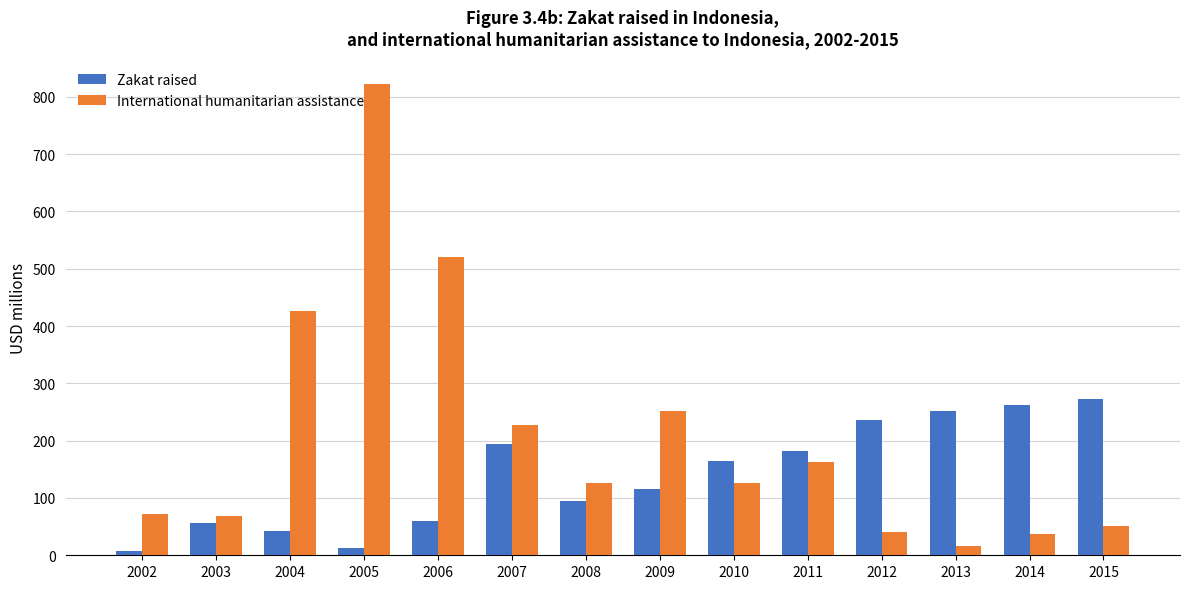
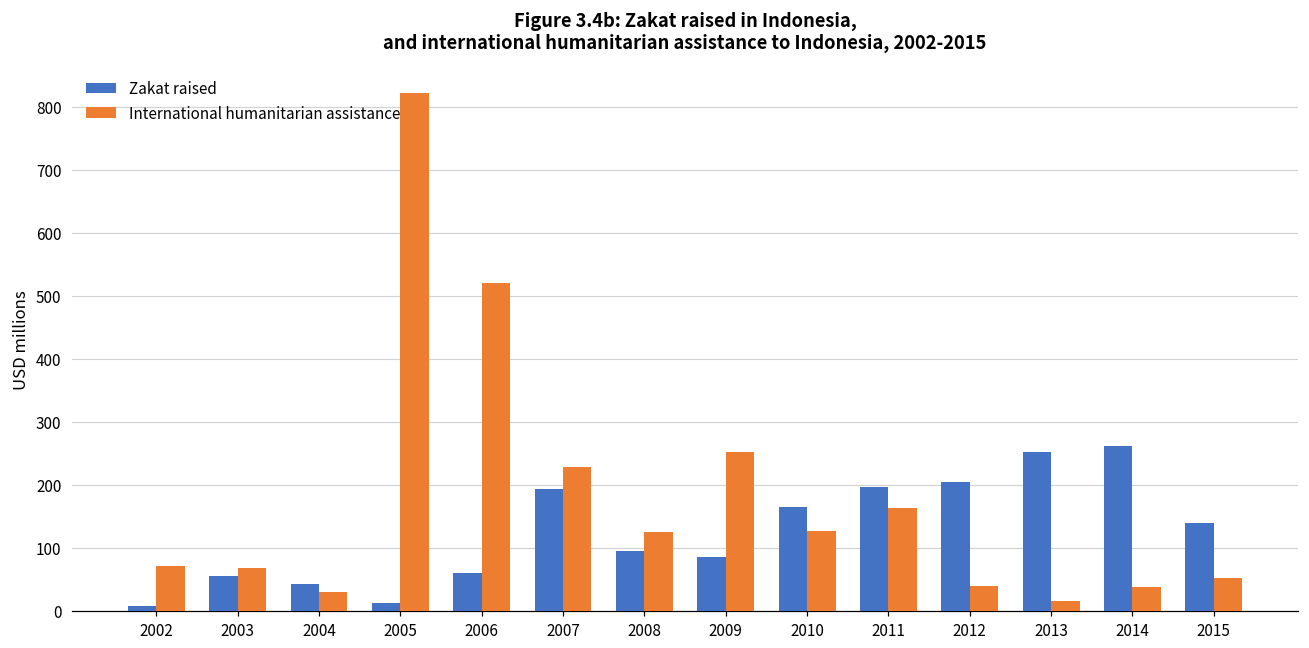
International humanitarian assistance, 2004: 430 -> 30
Zakat raised, 2009: 120 -> 90
Zakat raised, 2011: 180 -> 200
Zakat raised, 2012: 240 -> 200
Zakat raised, 2015: 270 -> 140
